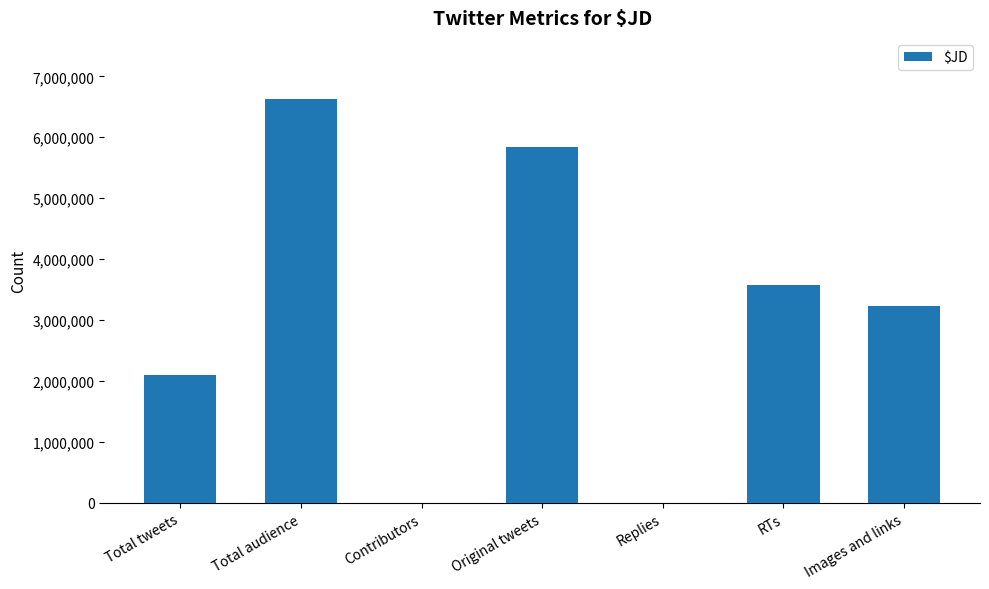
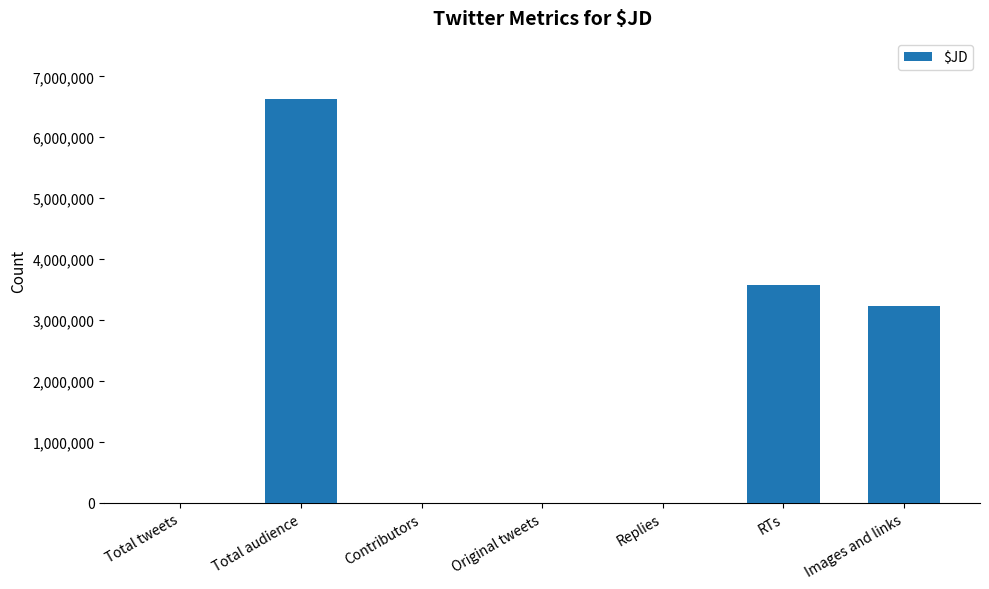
Total tweets: 2,100,000 -> 0
Original tweets: 5,800,000 -> 0
